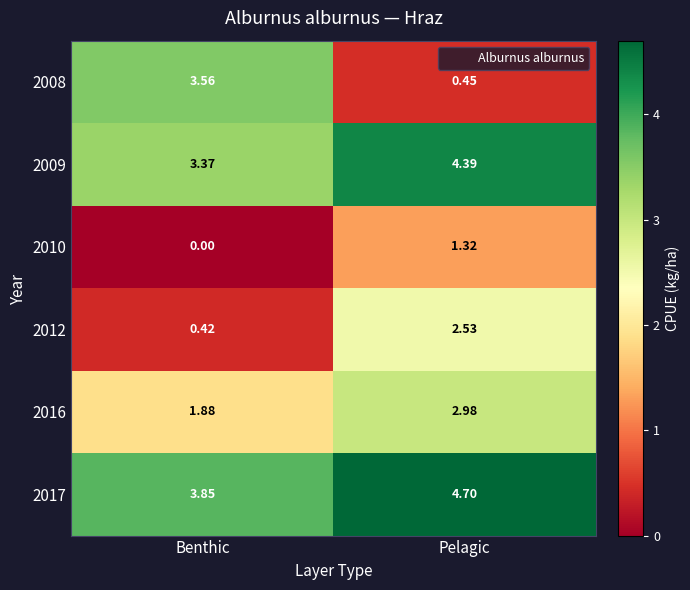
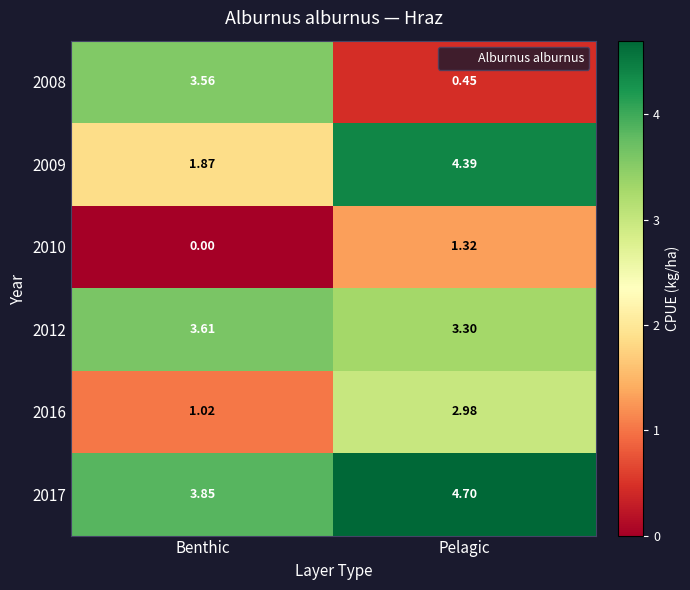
2009, Benthic: 3.37 -> 1.87
2012, Benthic: 0.42 -> 3.61
2012, Pelagic: 2.53 -> 3.30
2016, Benthic: 1.88 -> 1.02
